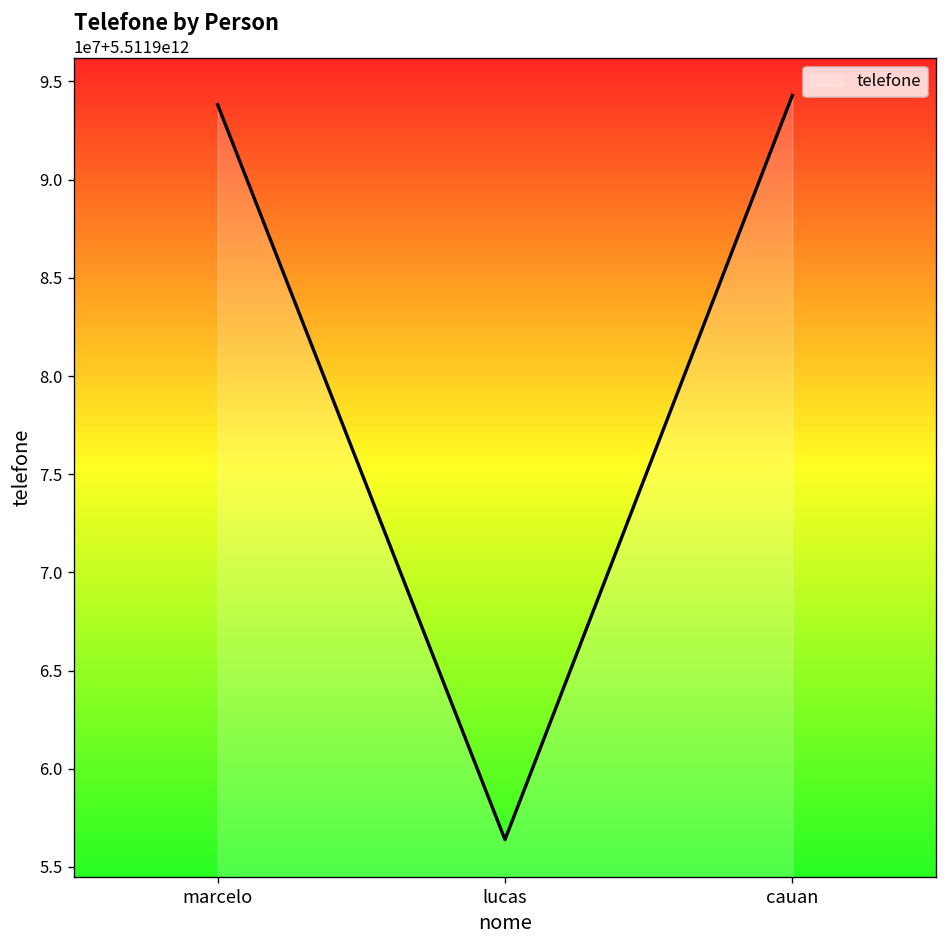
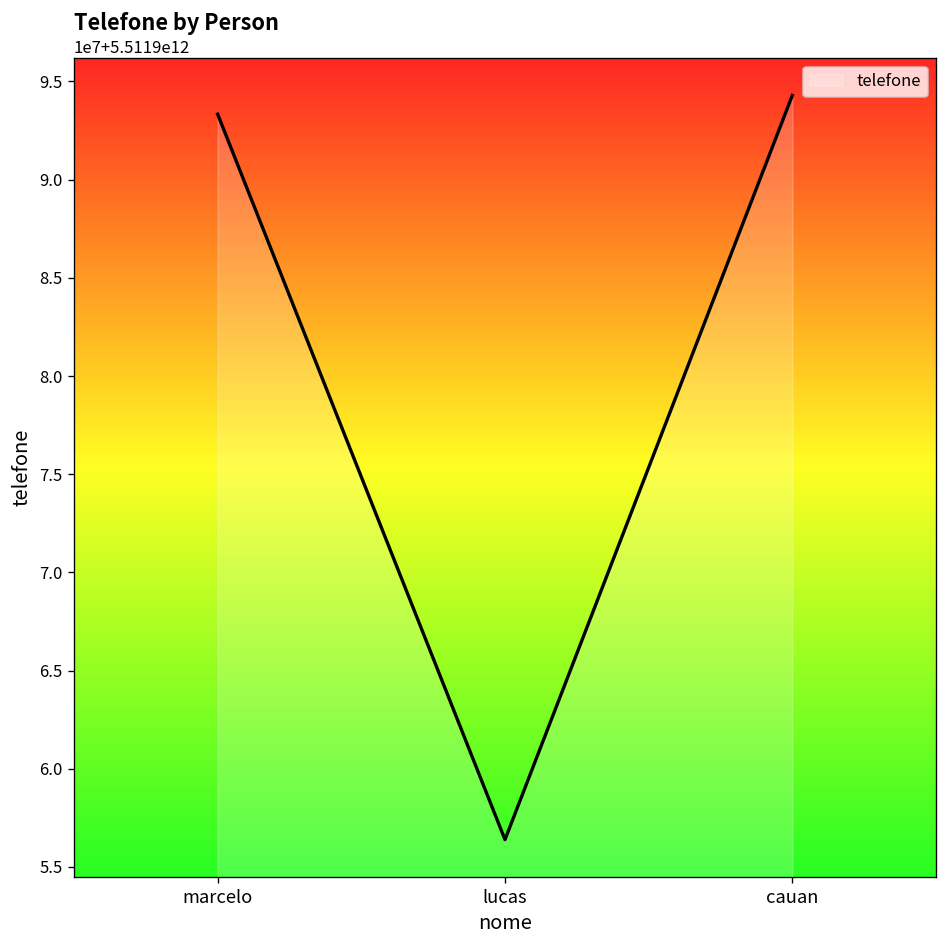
marcelo: 5511993800000 -> 5511993300000
